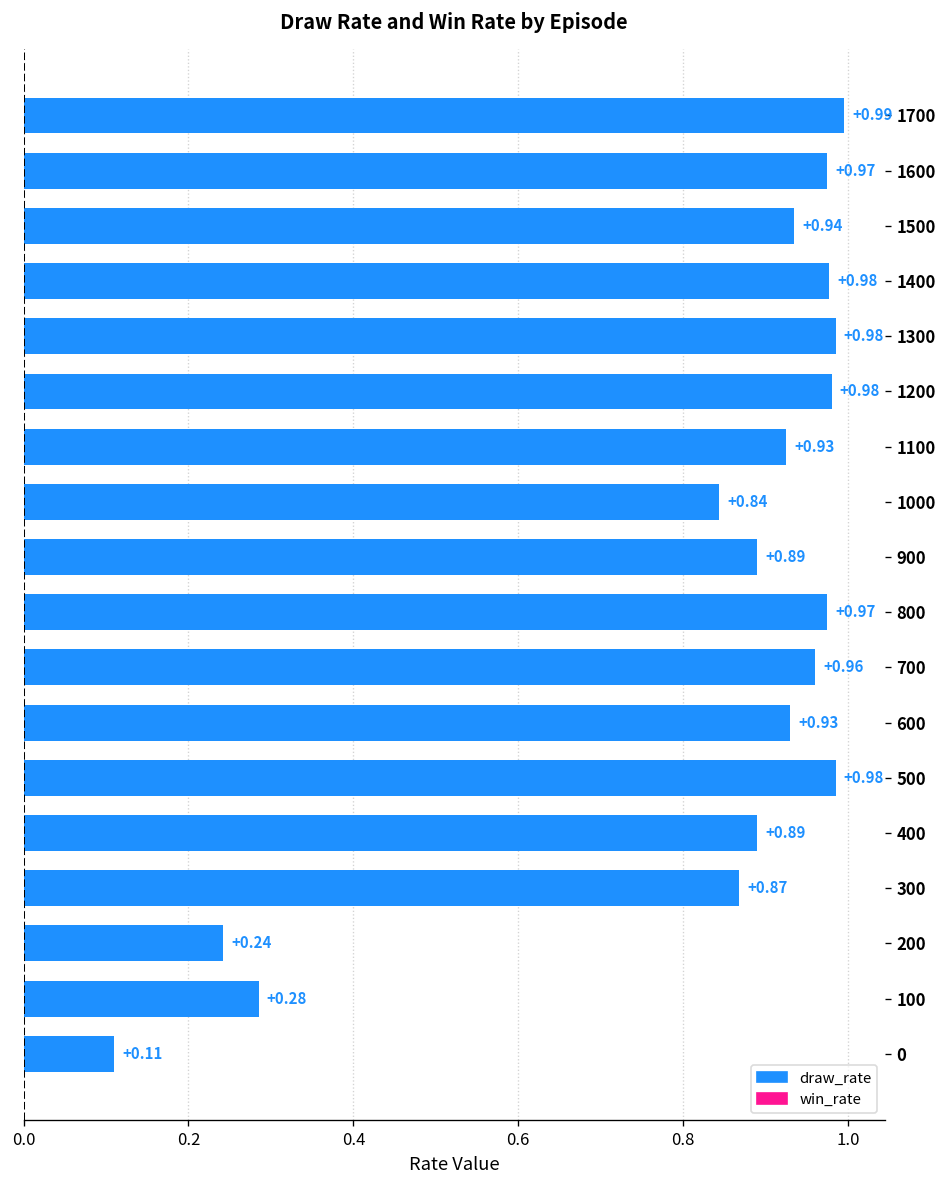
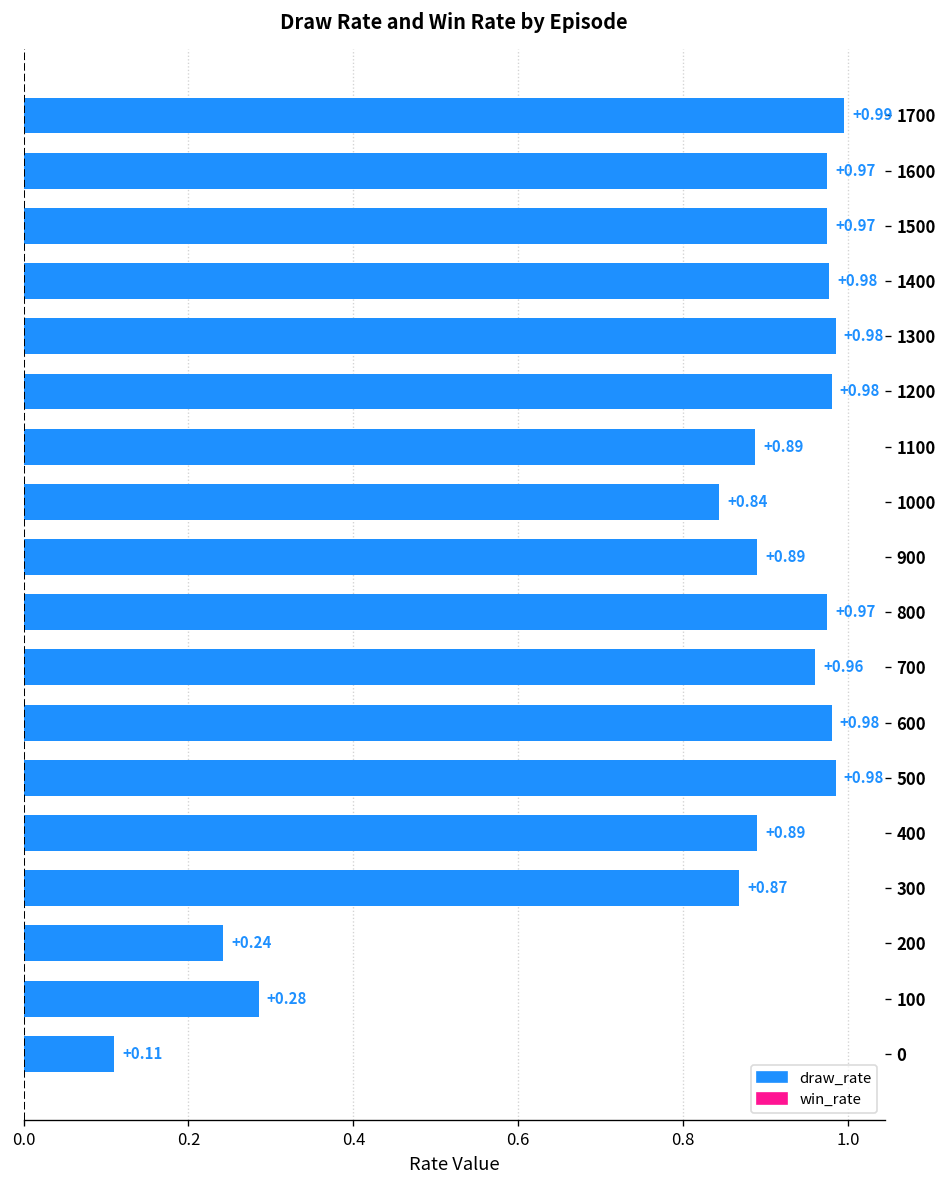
1500: +0.94 -> +0.97
1100: +0.93 -> +0.89
600: +0.93 -> +0.98
